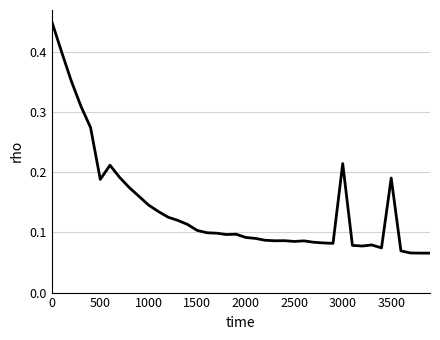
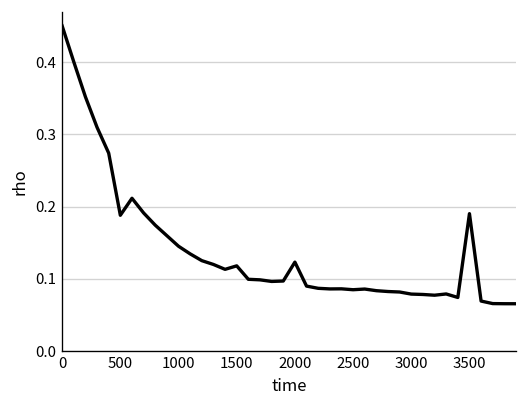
1500: 0.10 -> 0.12
2000: 0.09 -> 0.12
3000: 0.21 -> 0.08
